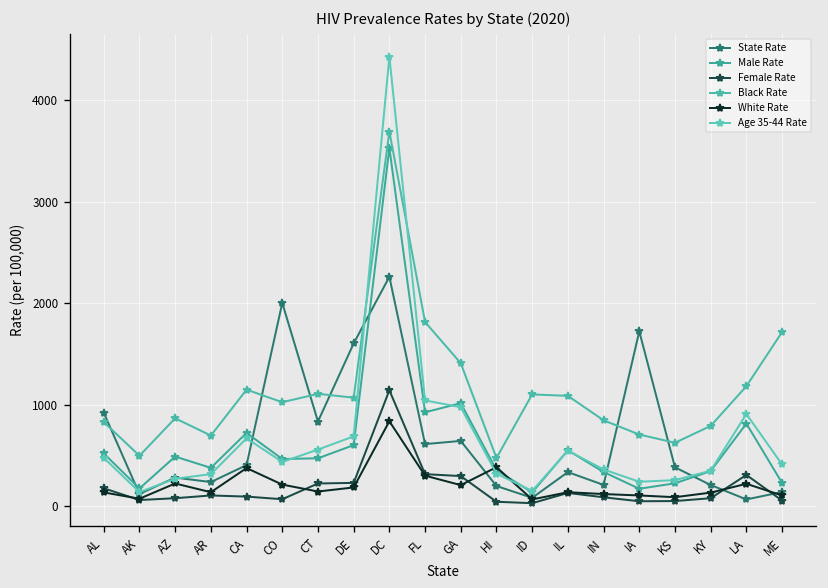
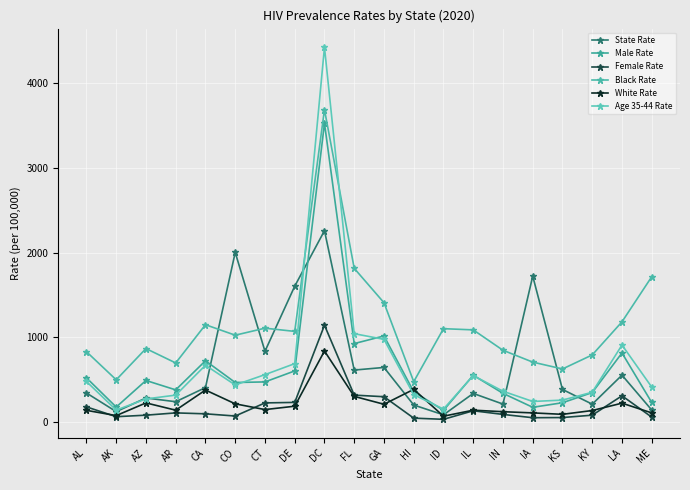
State Rate, AL: 900 -> 300
State Rate, LA: 100 -> 600
